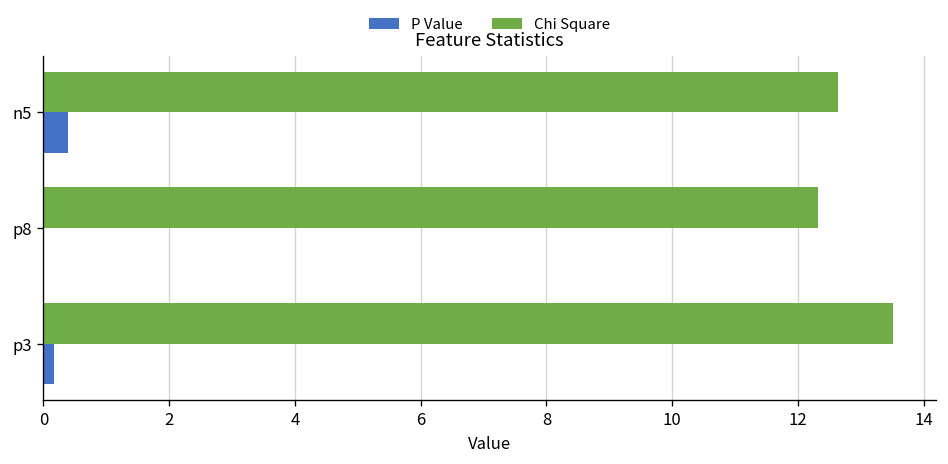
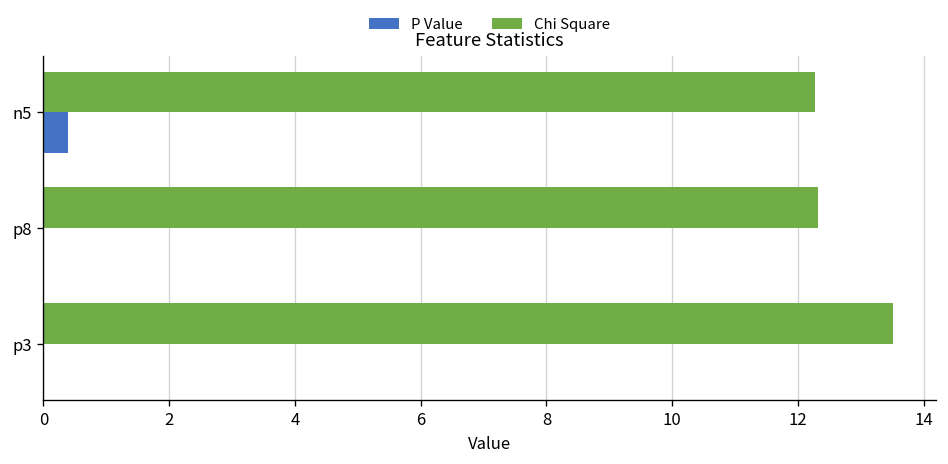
Chi Square, n5: 12.6 -> 12.3
P Value, p3: 0.2 -> 0.0
